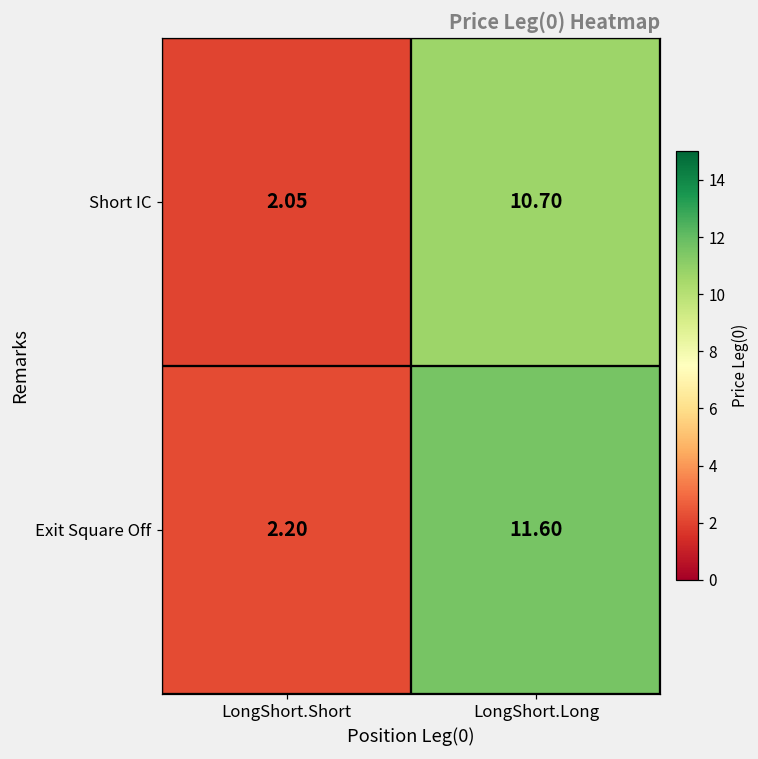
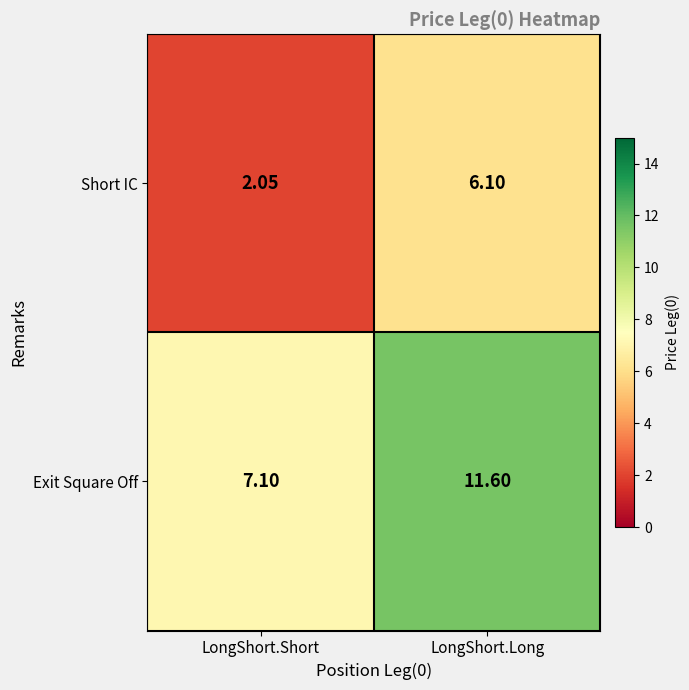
Short IC, LongShort.Long: 10.70 -> 6.10
Exit Square Off, LongShort.Short: 2.20 -> 7.10
